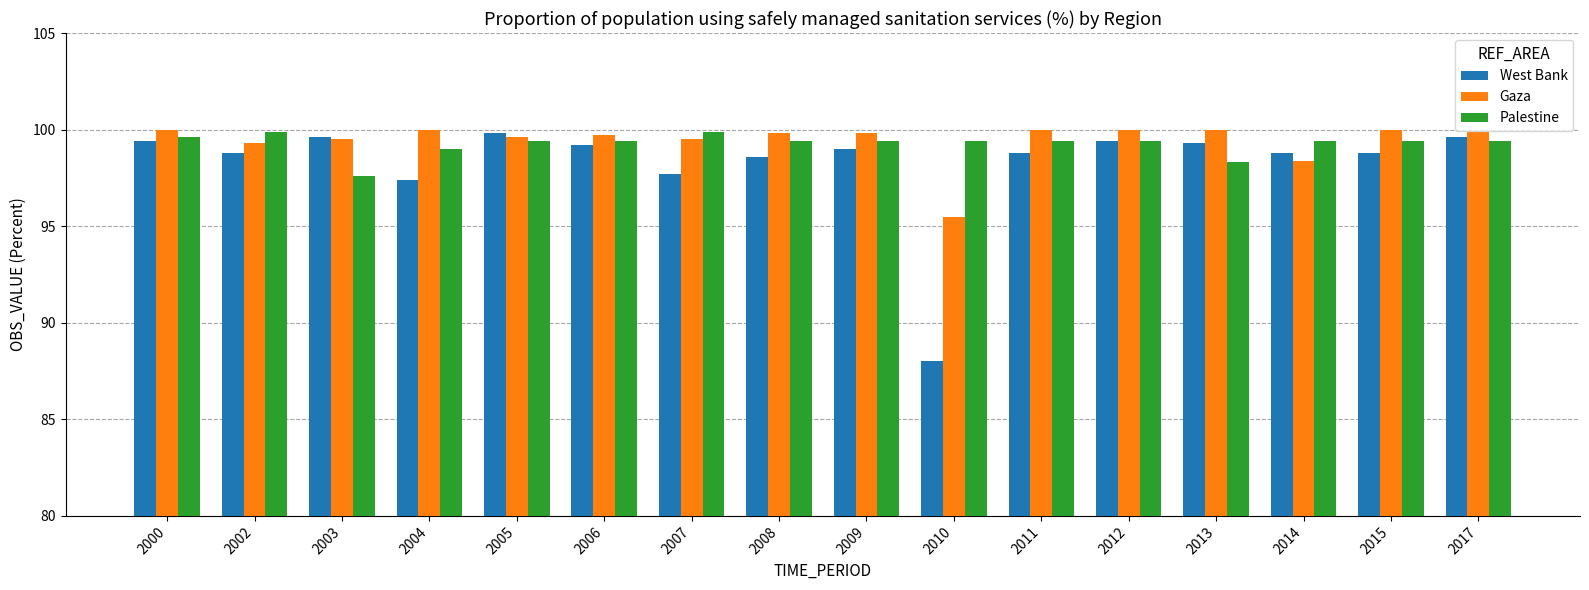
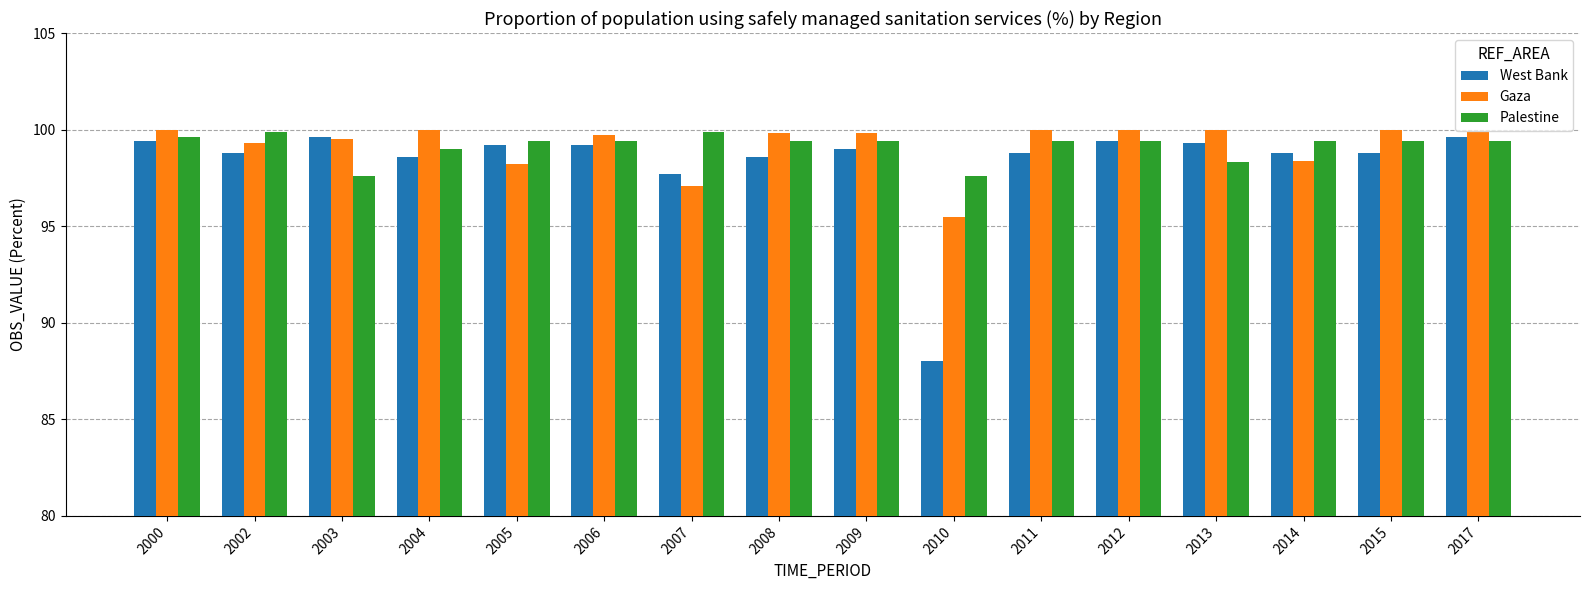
West Bank, 2004: 97.4 -> 98.6
West Bank, 2005: 99.8 -> 99.2
Gaza, 2005: 99.6 -> 98.2
Gaza, 2007: 99.5 -> 97.1
Palestine, 2010: 99.4 -> 97.6
